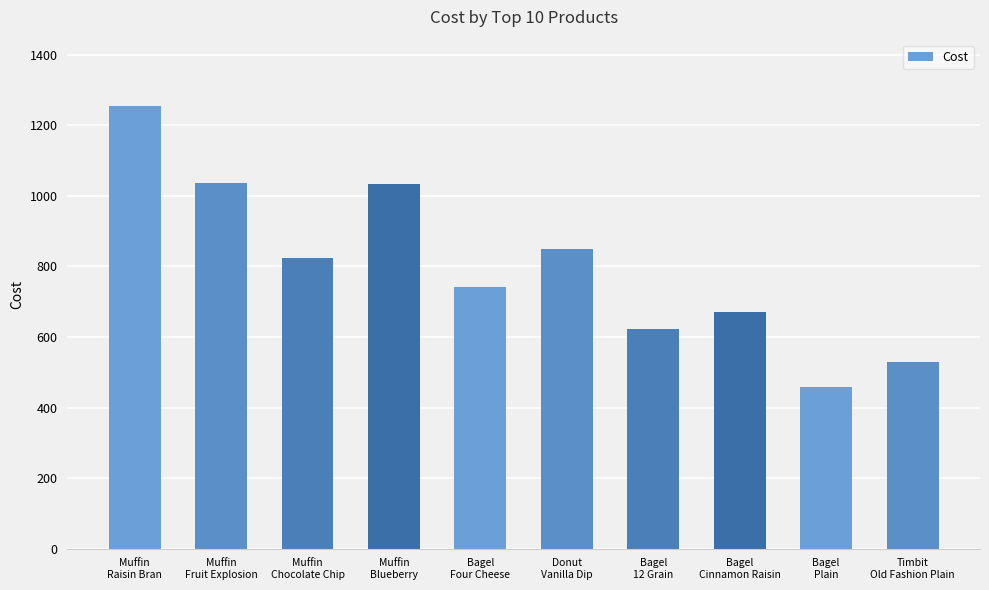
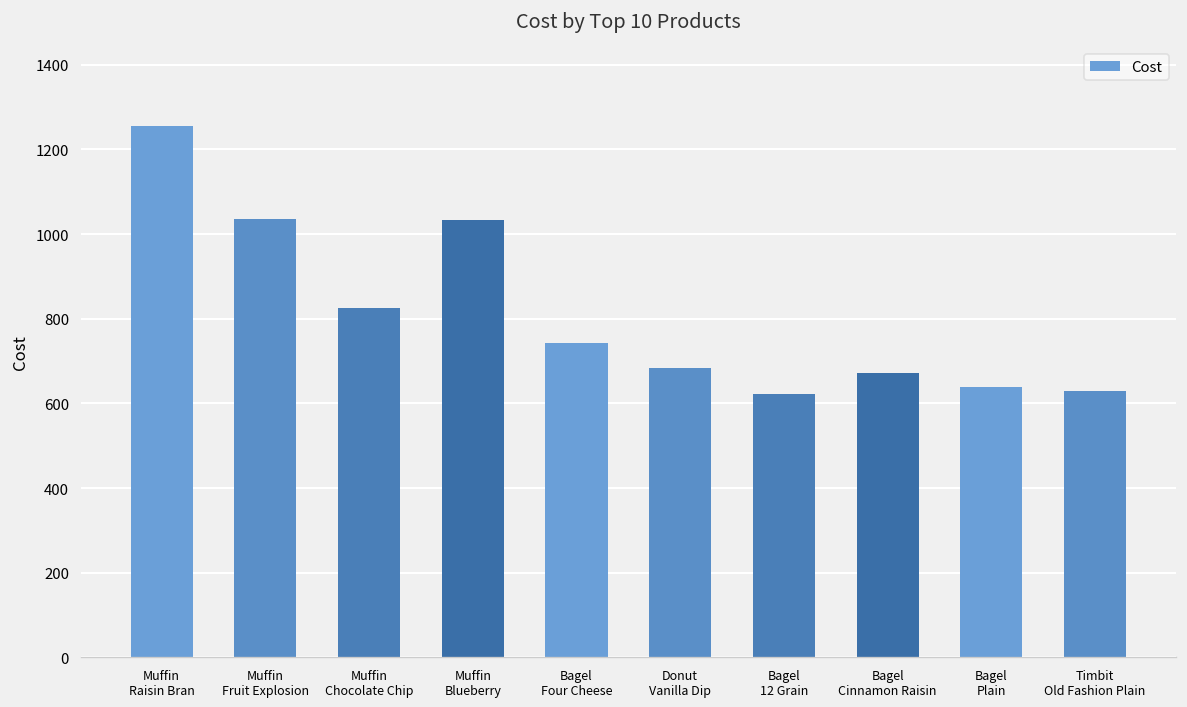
Donut Vanilla Dip: 850 -> 680
Bagel Plain: 460 -> 640
Timbit Old Fashion Plain: 530 -> 630
